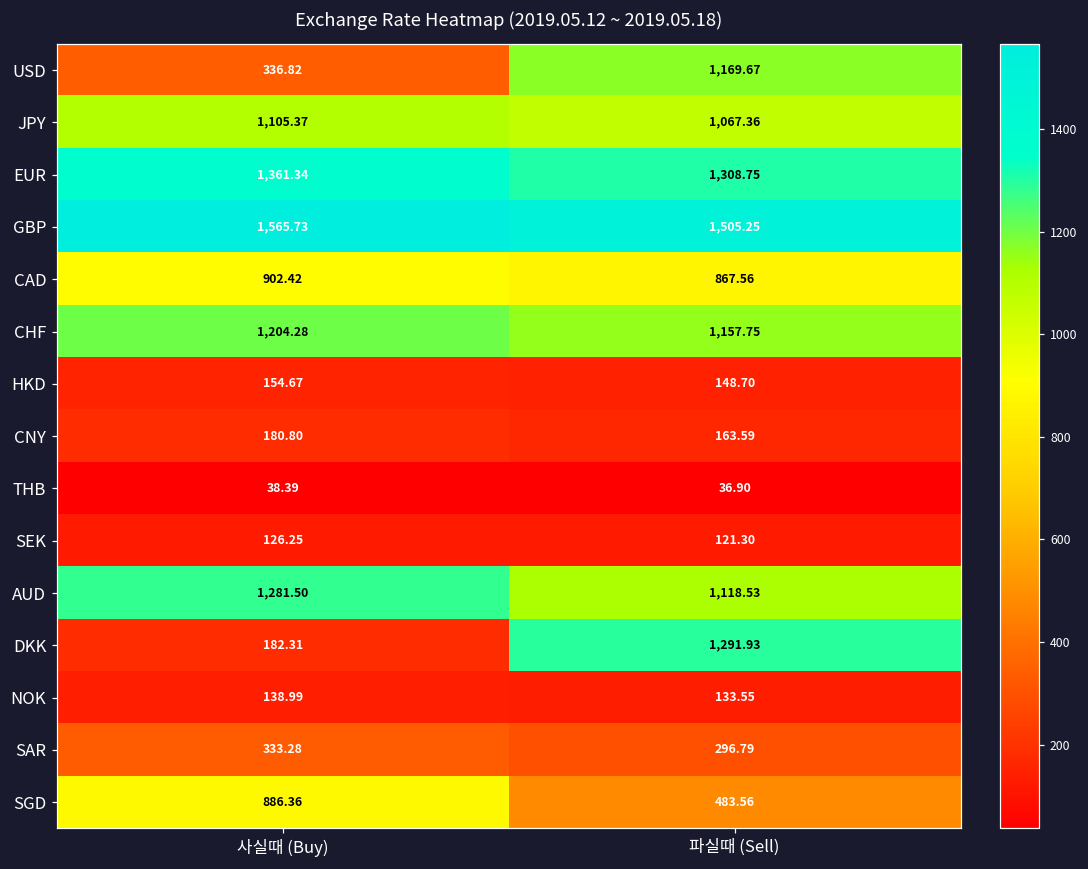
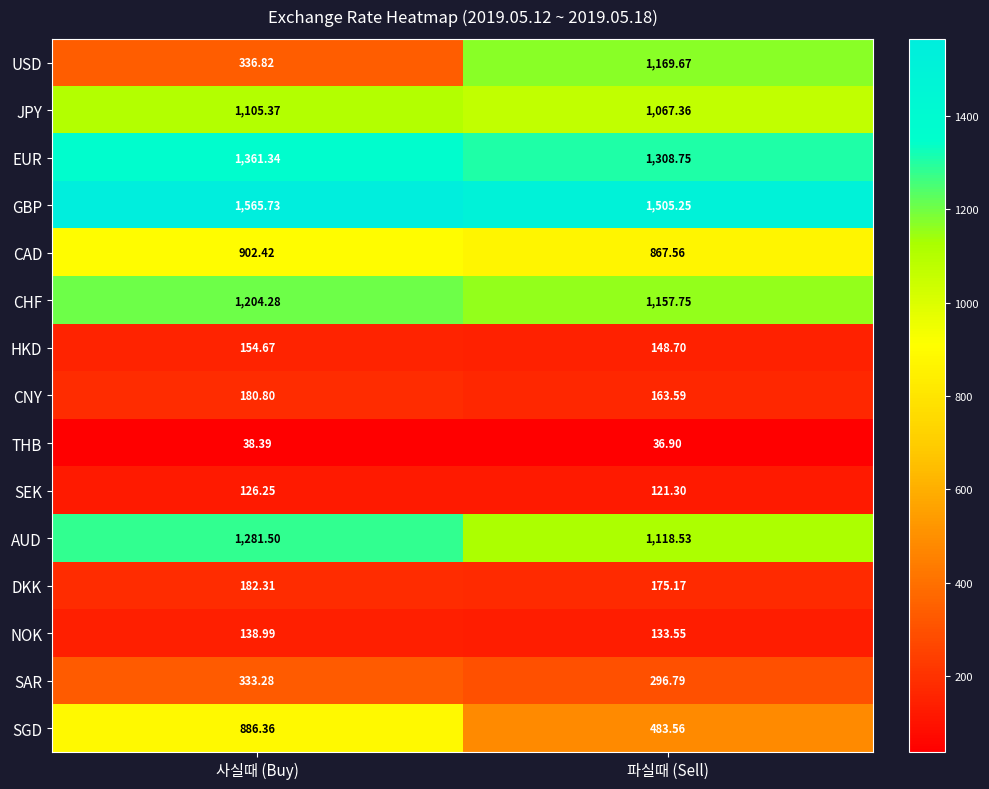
DKK, 파실때 (Sell): 1,291.93 -> 175.17
